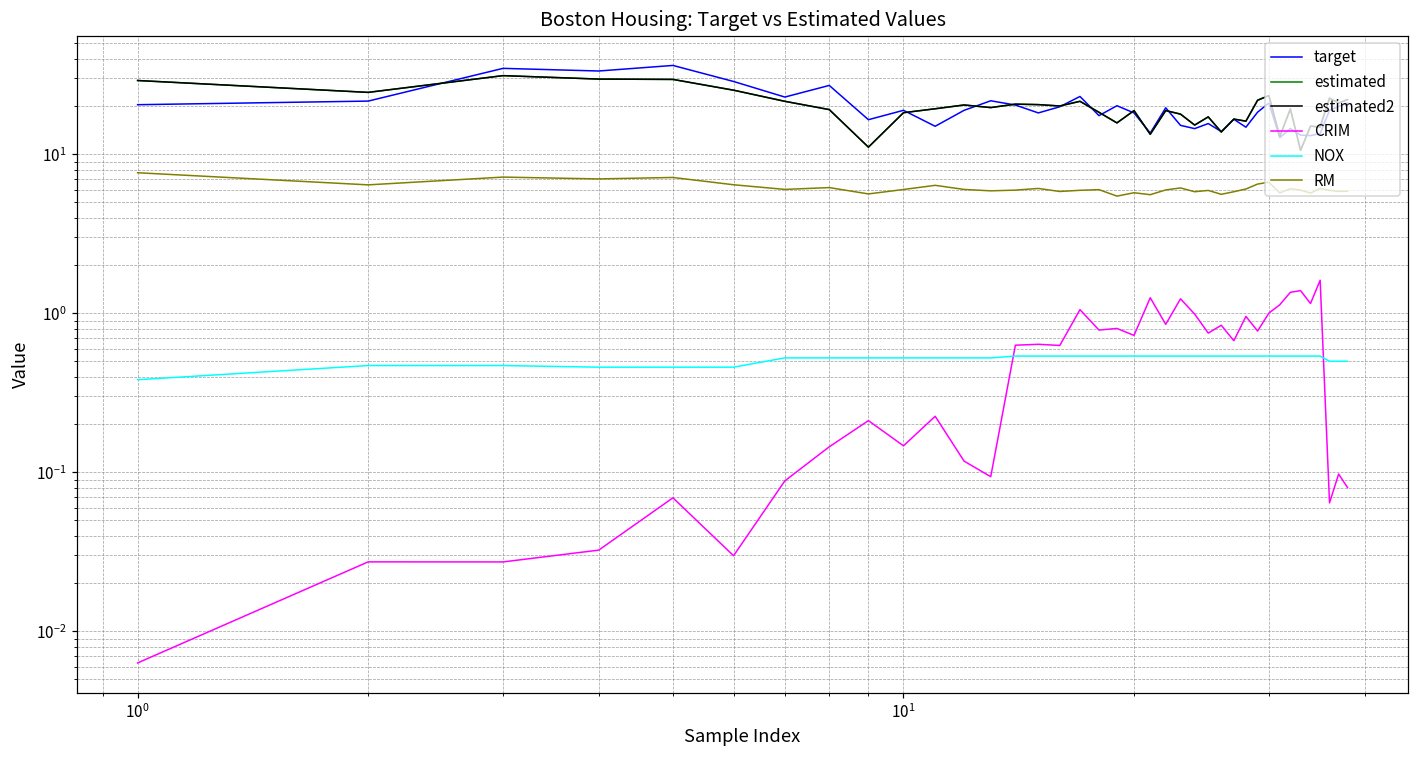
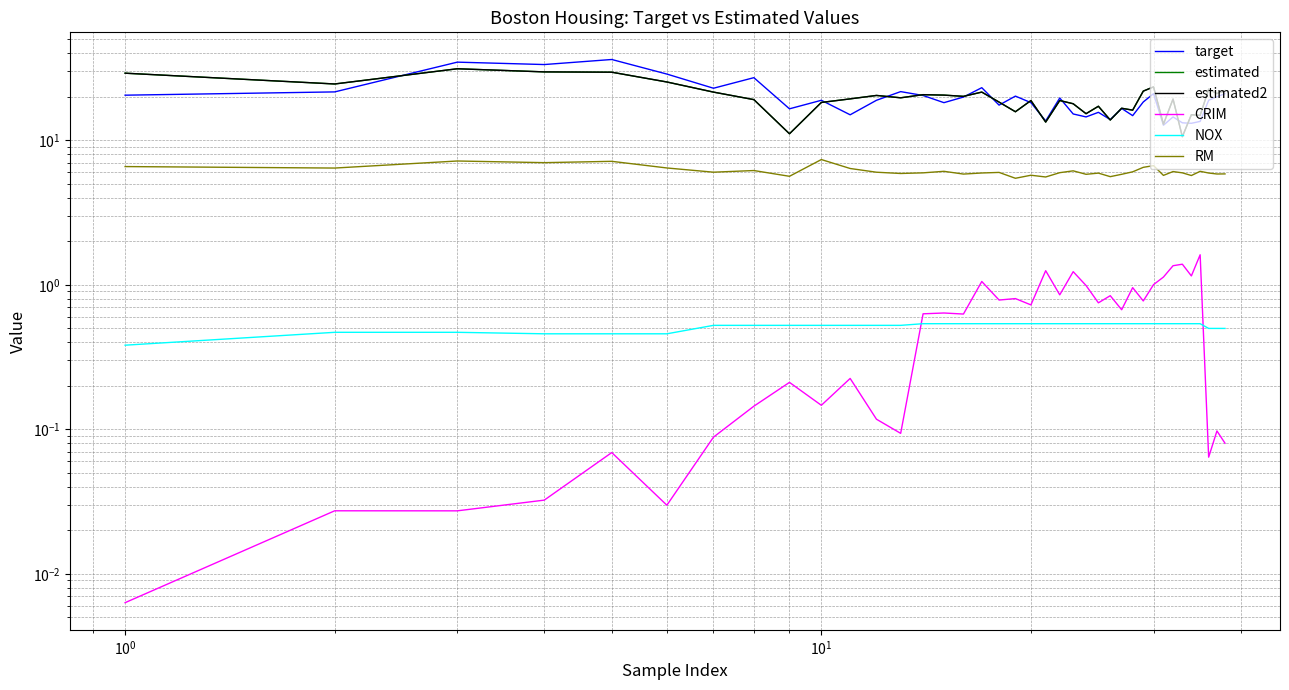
RM, 10^0: 8 -> 7
RM, 10^1: 6.0 -> 7
